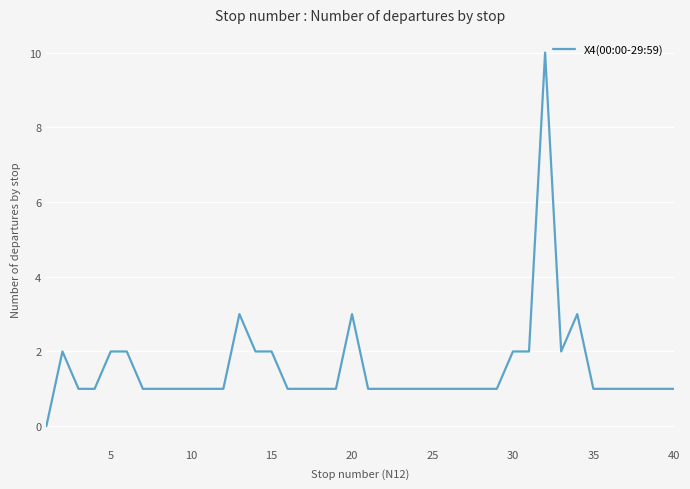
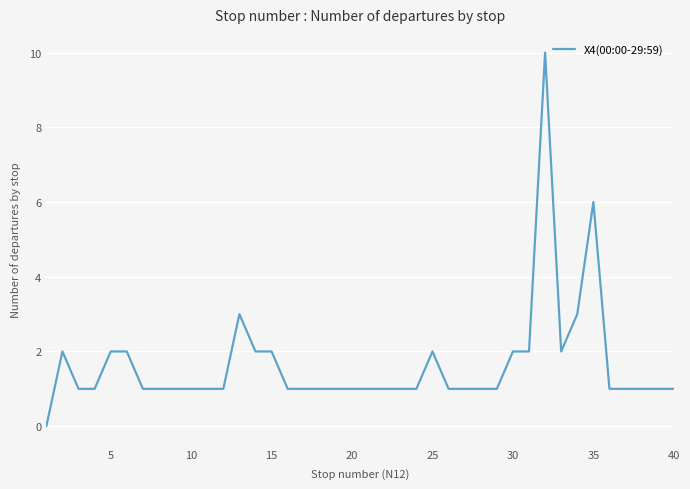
20: 3 -> 1
25: 1 -> 2
35: 1 -> 6
